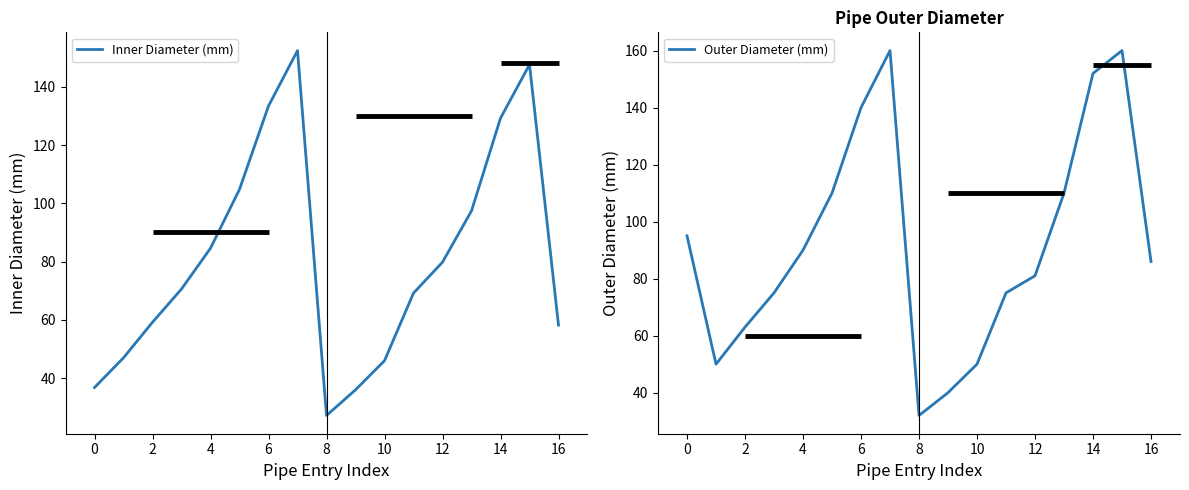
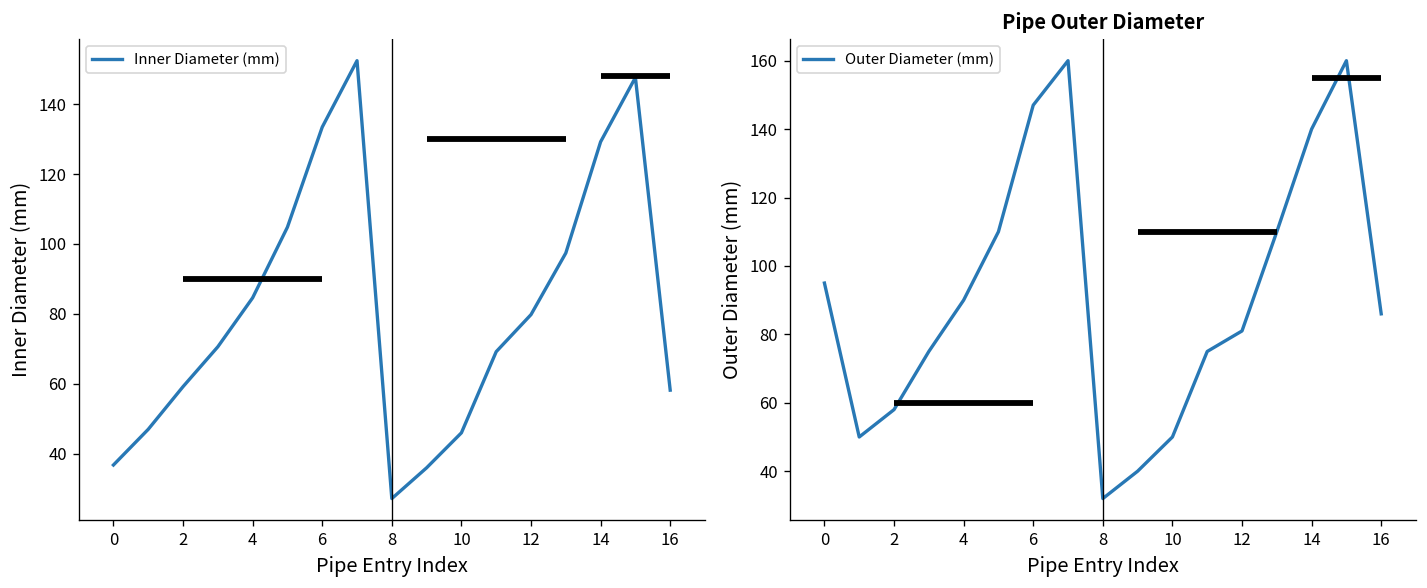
Pipe Outer Diameter, 2: 63 -> 58
Pipe Outer Diameter, 6: 140 -> 147
Pipe Outer Diameter, 14: 152 -> 140
